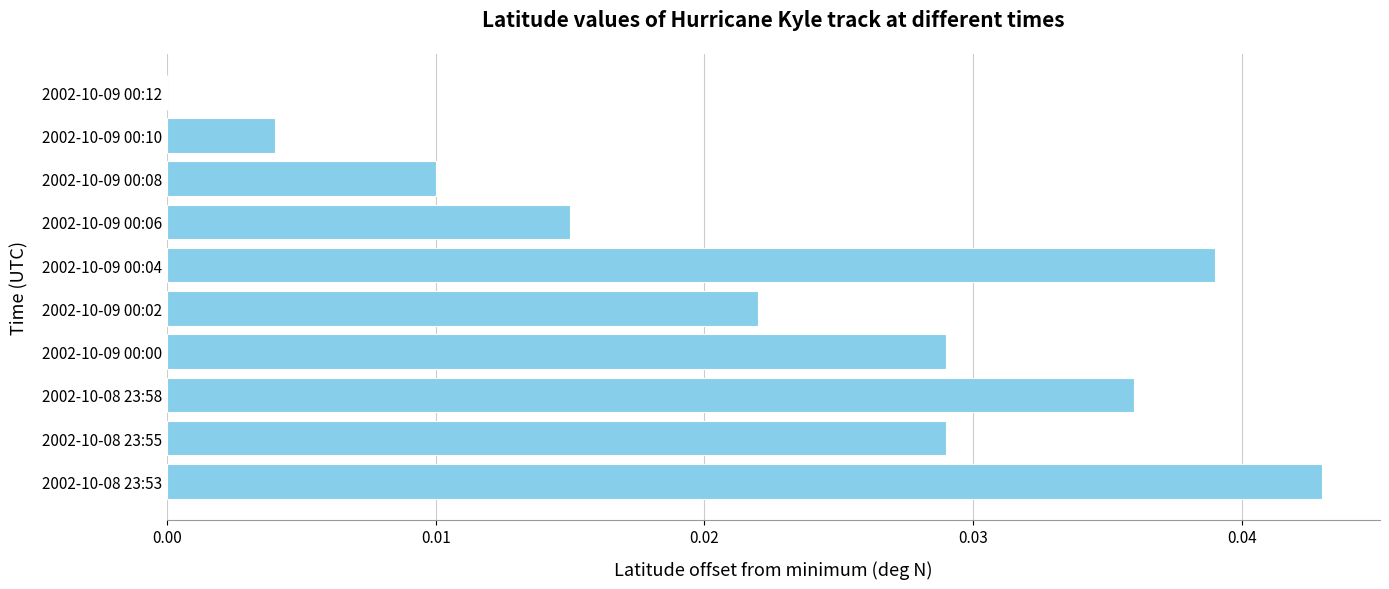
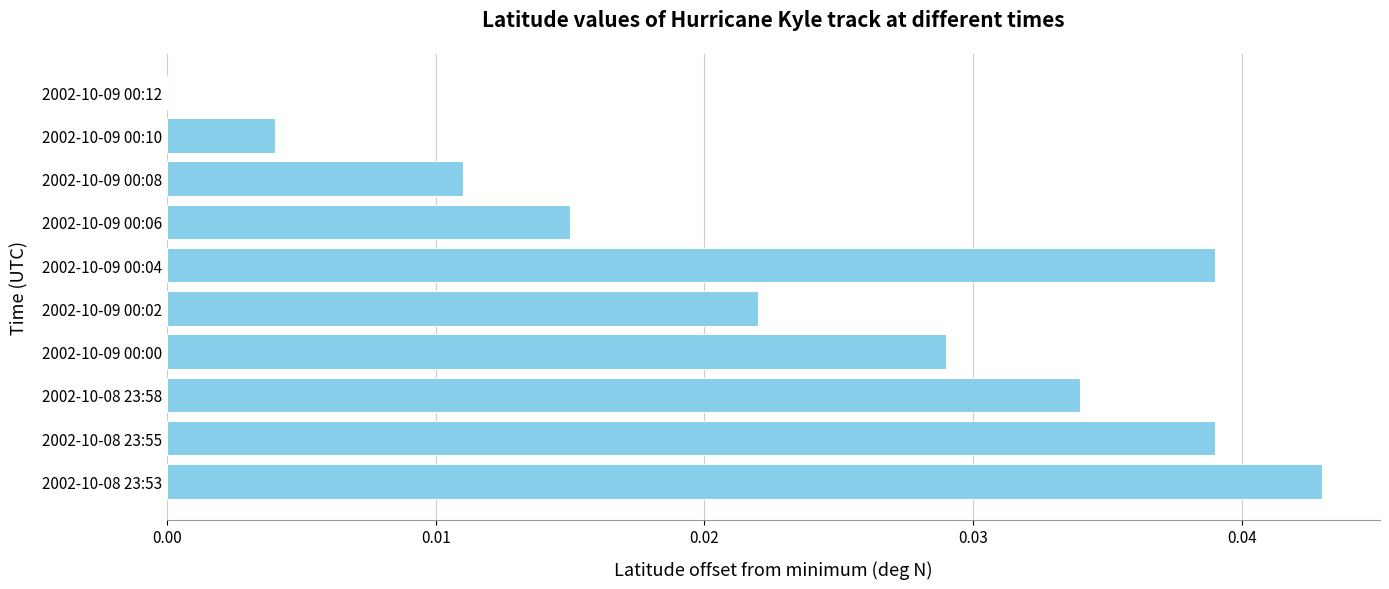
2002-10-09 00:08: 0.0100 -> 0.0110
2002-10-08 23:58: 0.0360 -> 0.0340
2002-10-08 23:55: 0.0290 -> 0.0390
